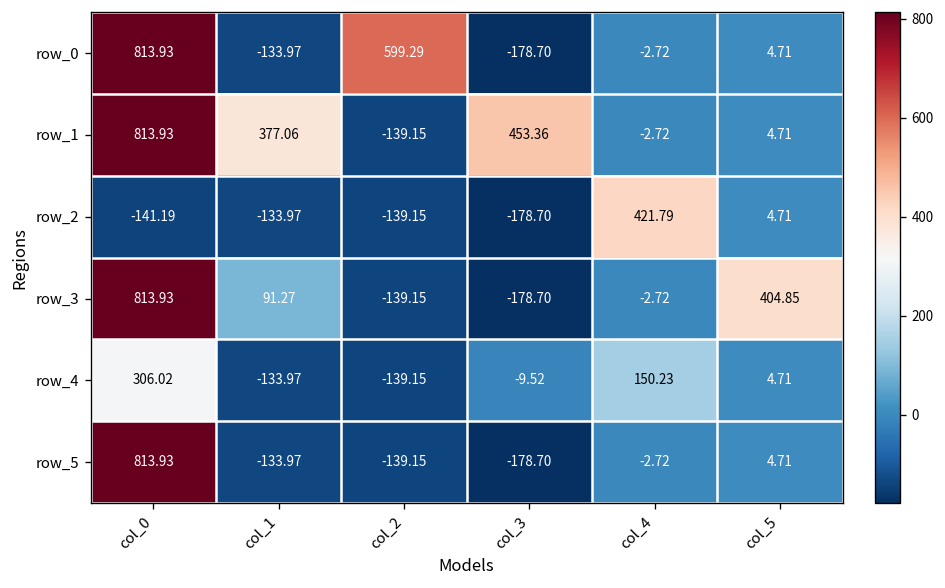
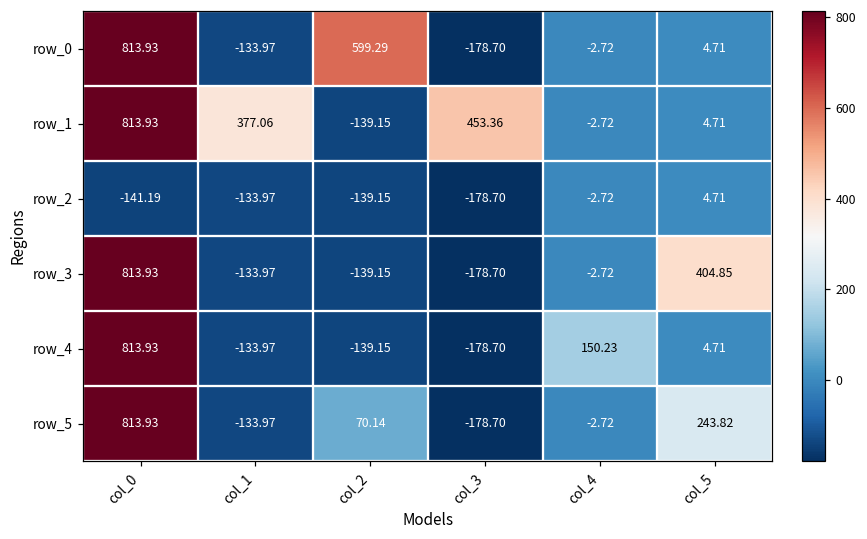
row_2, col_4: 421.79 -> -2.72
row_3, col_1: 91.27 -> -133.97
row_4, col_0: 306.02 -> 813.93
row_4, col_3: -9.52 -> -178.70
row_5, col_2: -139.15 -> 70.14
row_5, col_5: 4.71 -> 243.82
